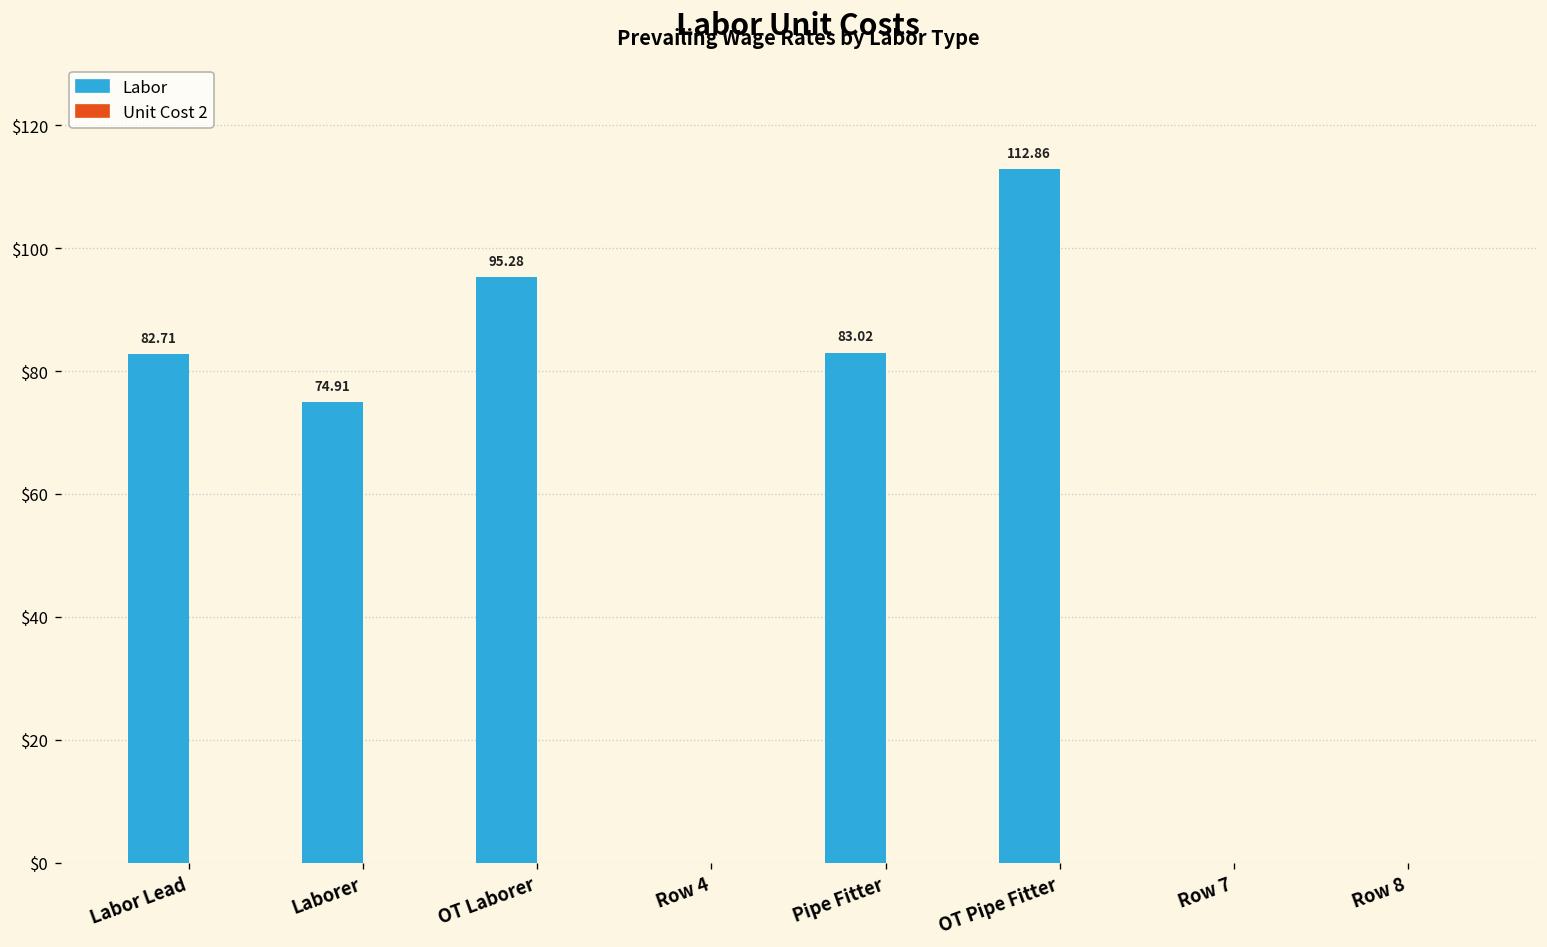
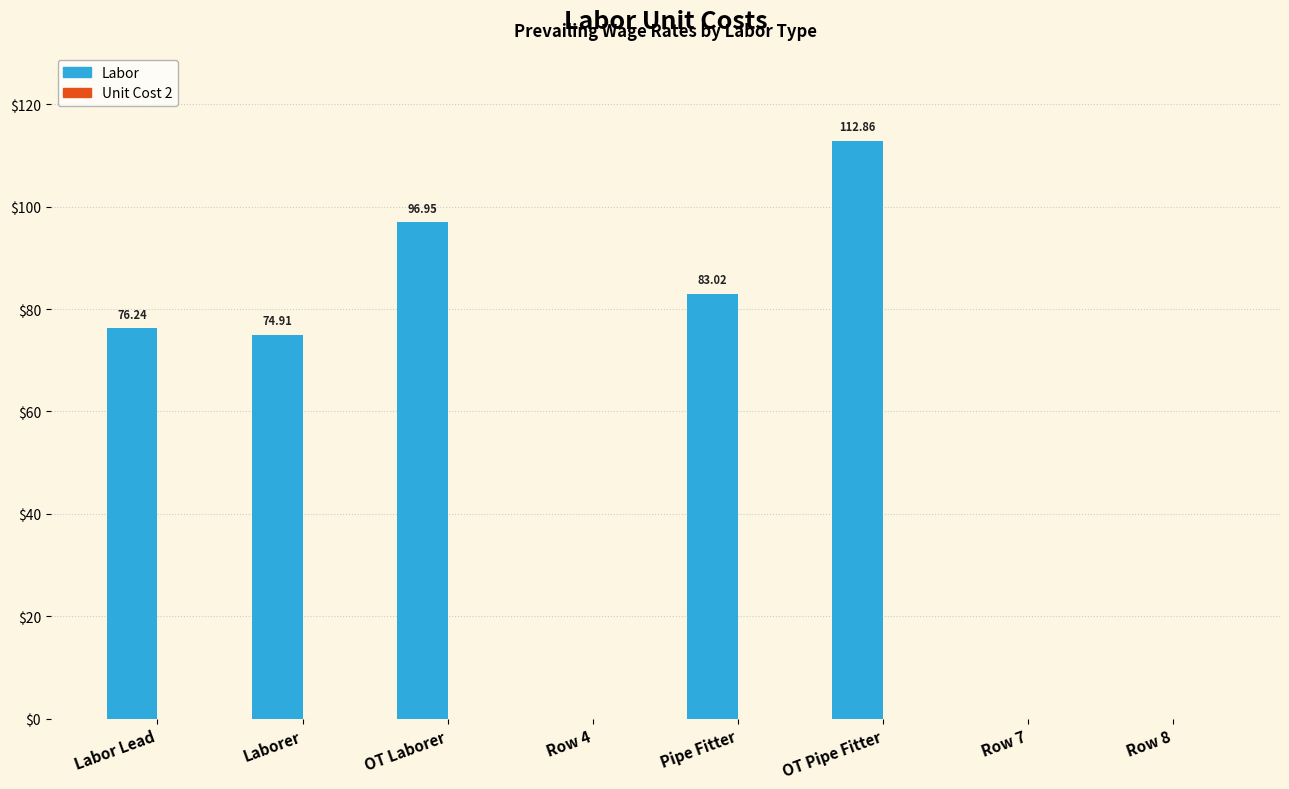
Labor, Labor Lead: 82.71 -> 76.24
Labor, OT Laborer: 95.28 -> 96.95
